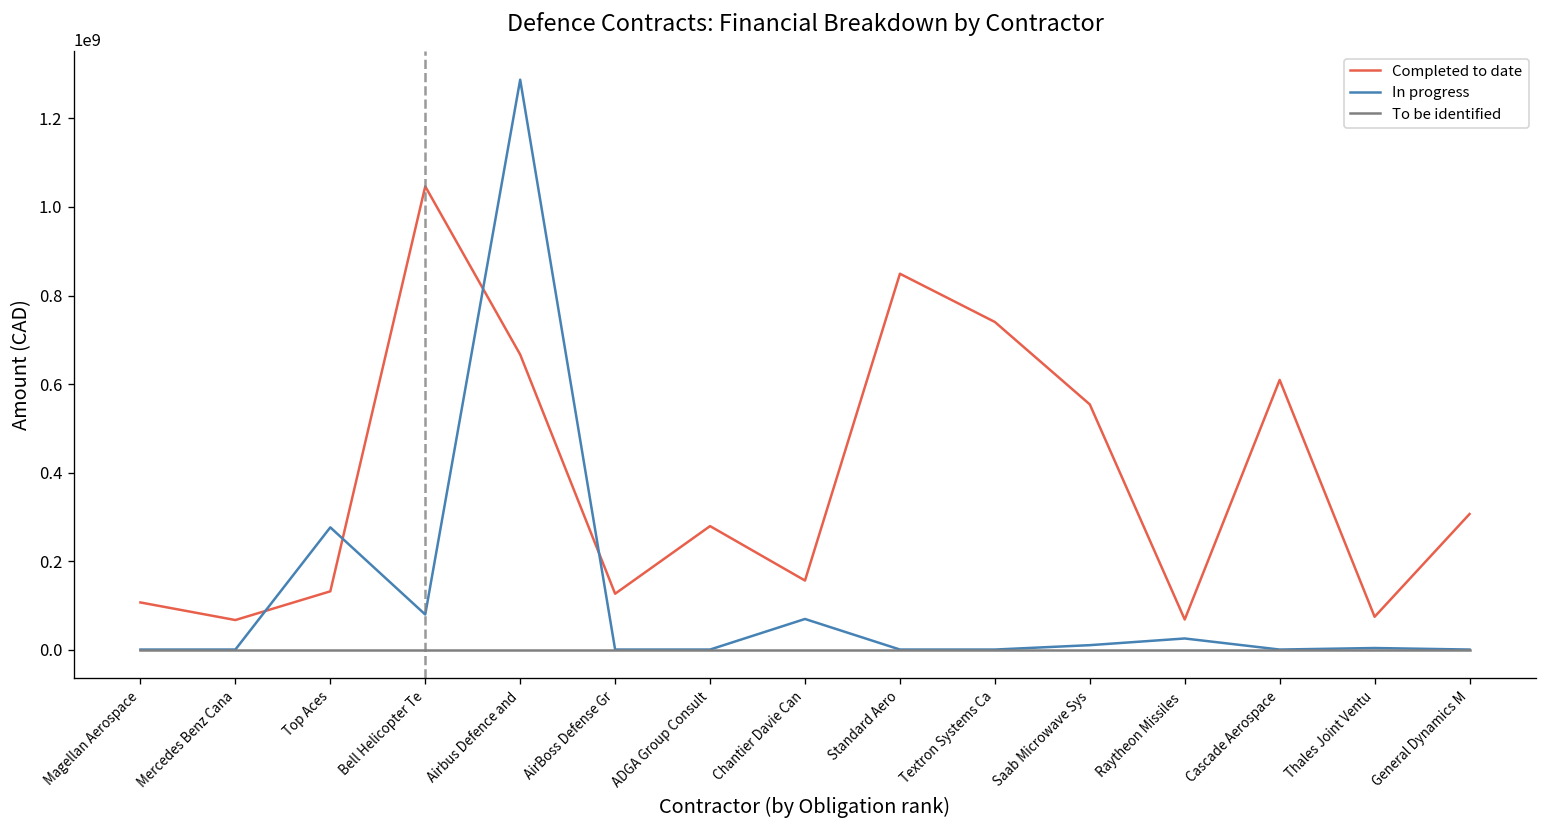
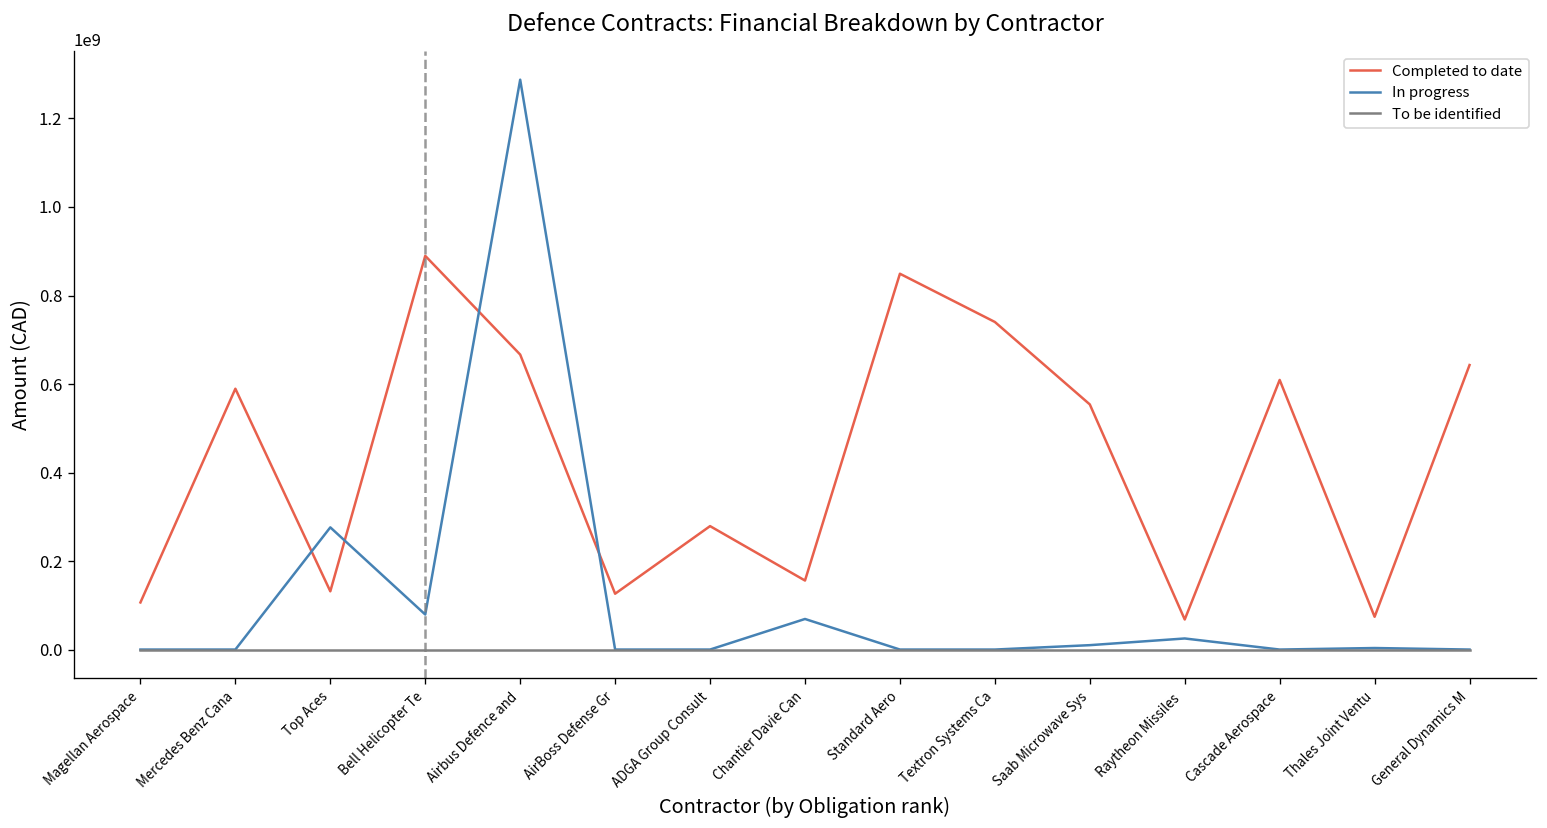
Completed to date, Mercedes Benz Cana: 70000000 -> 590000000
Completed to date, Bell Helicopter Te: 1050000000 -> 890000000
Completed to date, General Dynamics M: 310000000 -> 640000000
